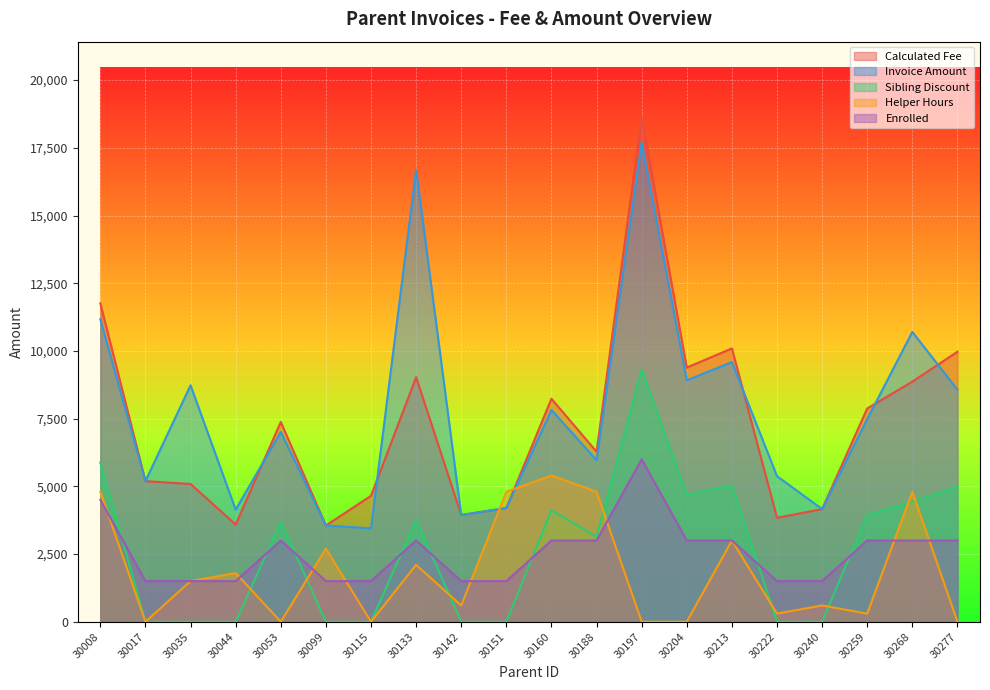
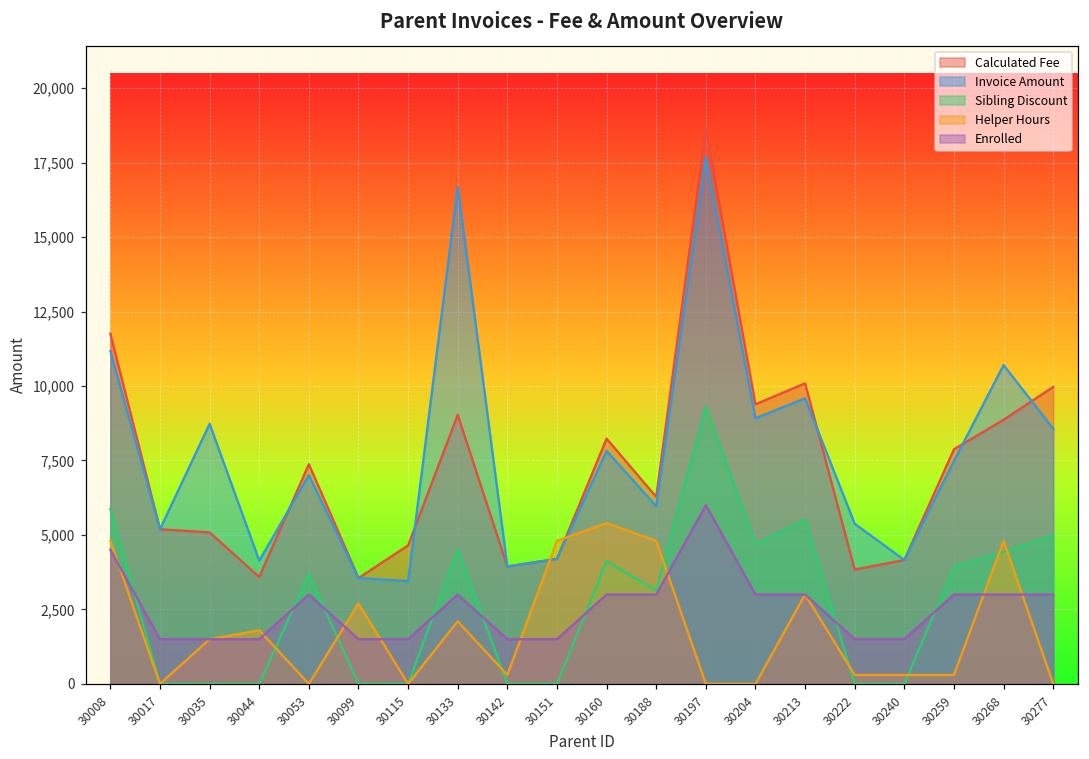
Sibling Discount, 30133: 3,800 -> 4,500
Helper Hours, 30142: 600 -> 300
Sibling Discount, 30213: 5,000 -> 5,500
Helper Hours, 30240: 600 -> 300
